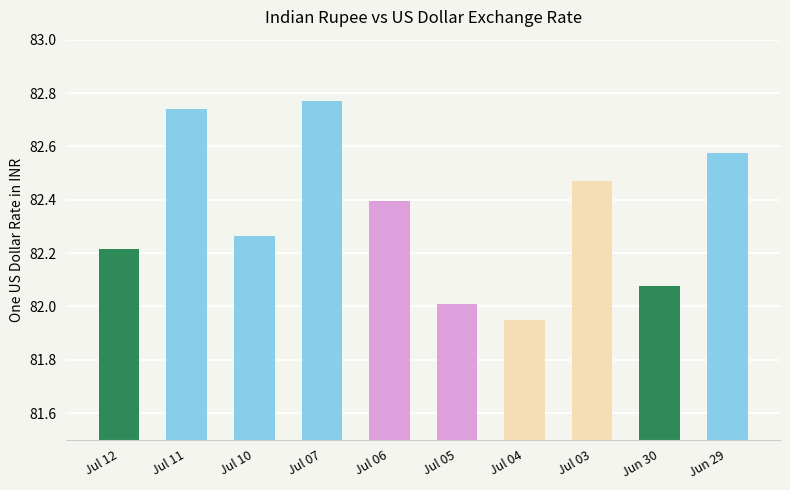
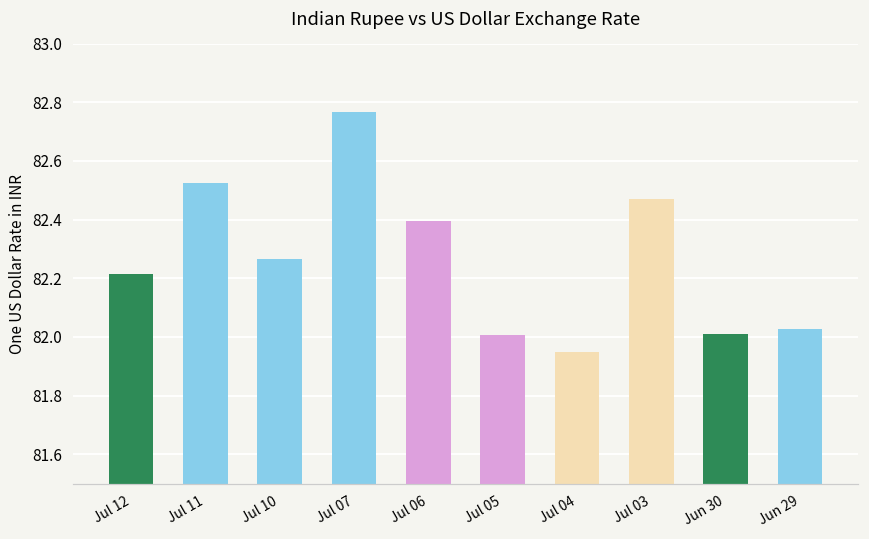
Jul 11: 82.74 -> 82.53
Jun 30: 82.08 -> 82.01
Jun 29: 82.57 -> 82.03
